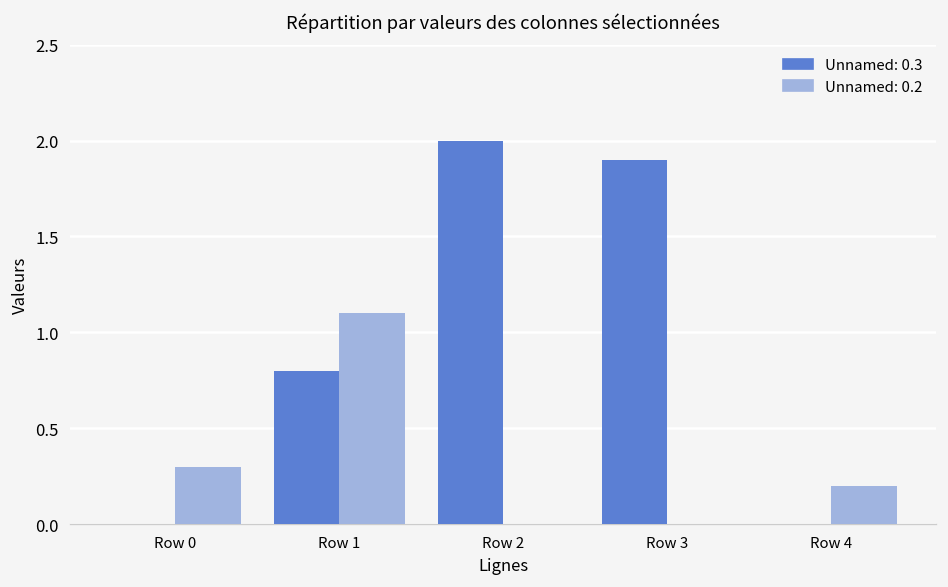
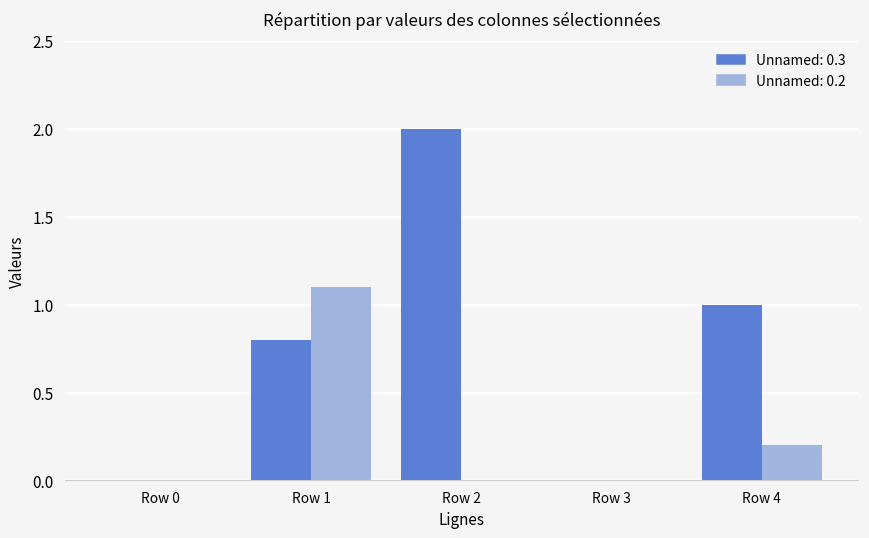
Unnamed: 0.2, Row 0: 0.3 -> 0.0
Unnamed: 0.3, Row 3: 1.9 -> 0.0
Unnamed: 0.3, Row 4: 0 -> 1
